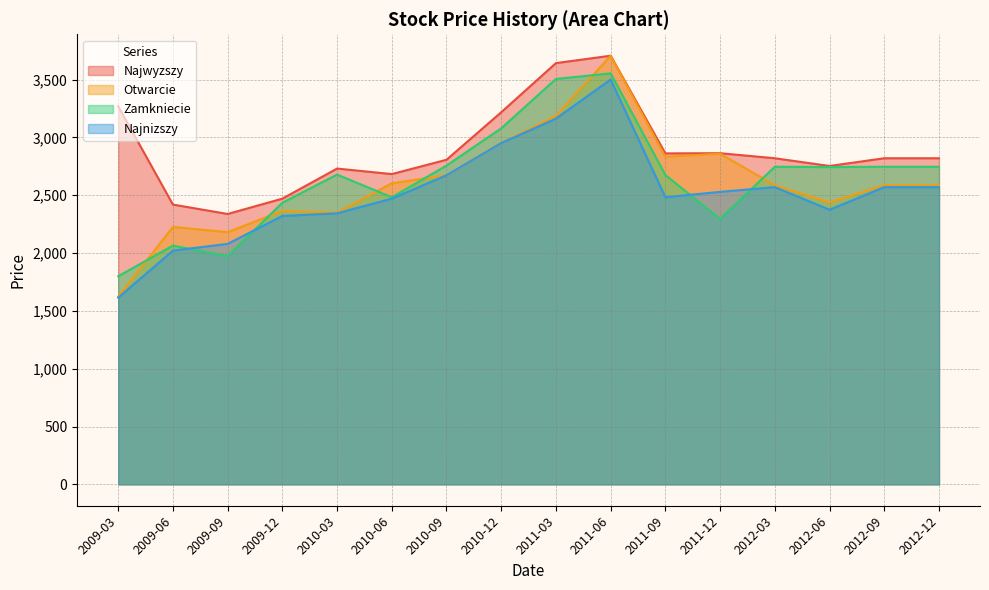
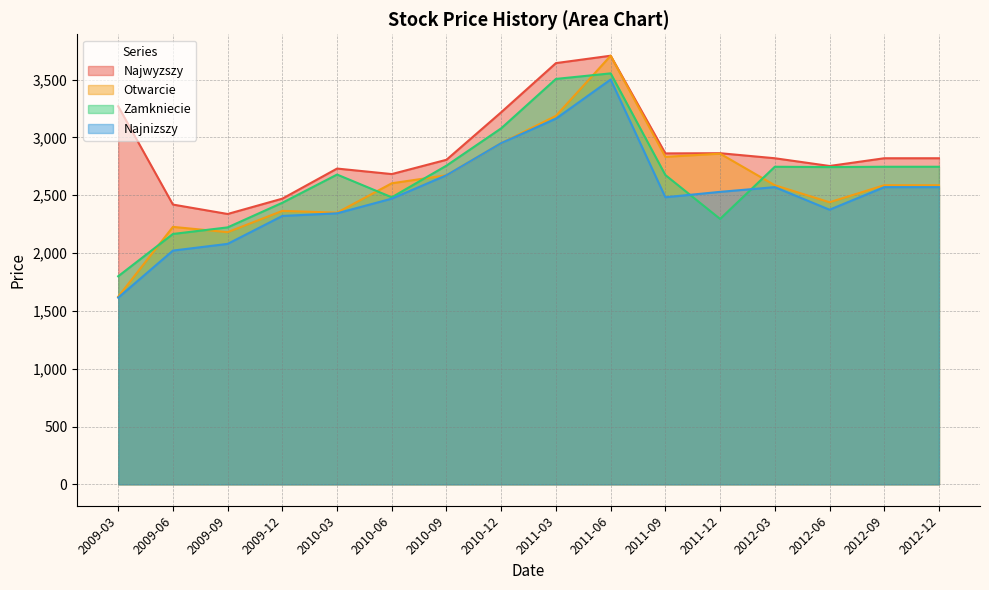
Zamkniecie, 2009-06: 2,070 -> 2,170
Zamkniecie, 2009-09: 1,970 -> 2,220
